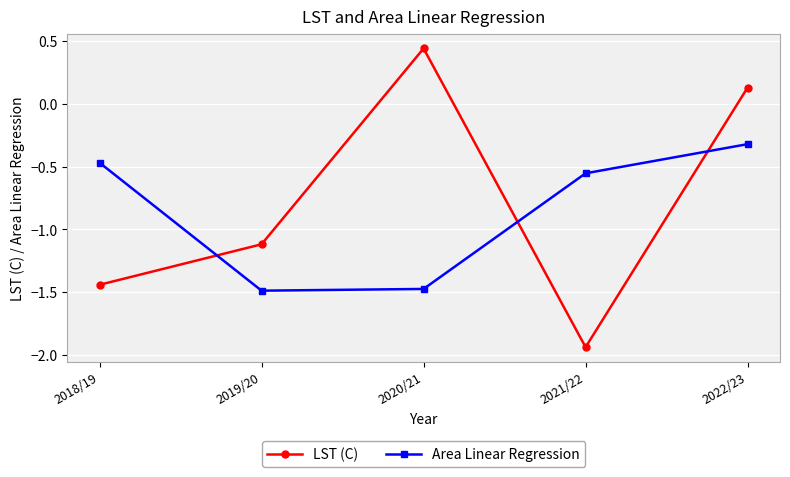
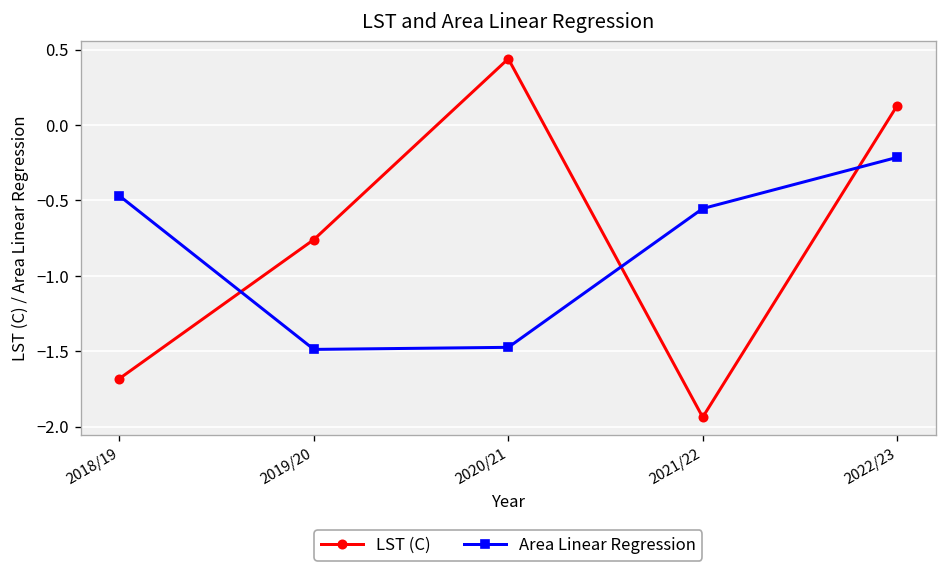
LST (C), 2018/19: -1.44 -> -1.68
LST (C), 2019/20: -1.12 -> -0.76
Area Linear Regression, 2022/23: -0.32 -> -0.21
